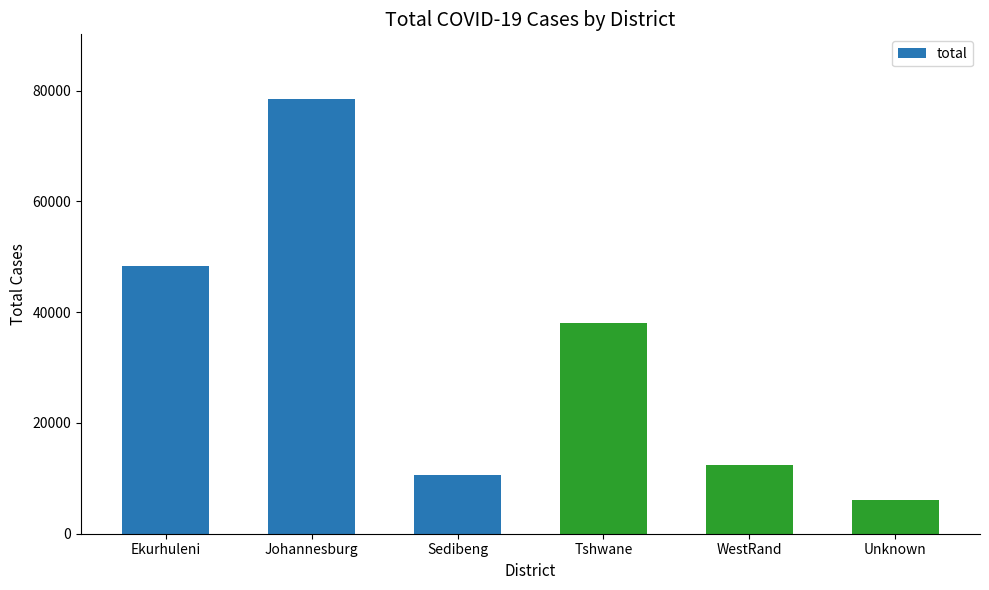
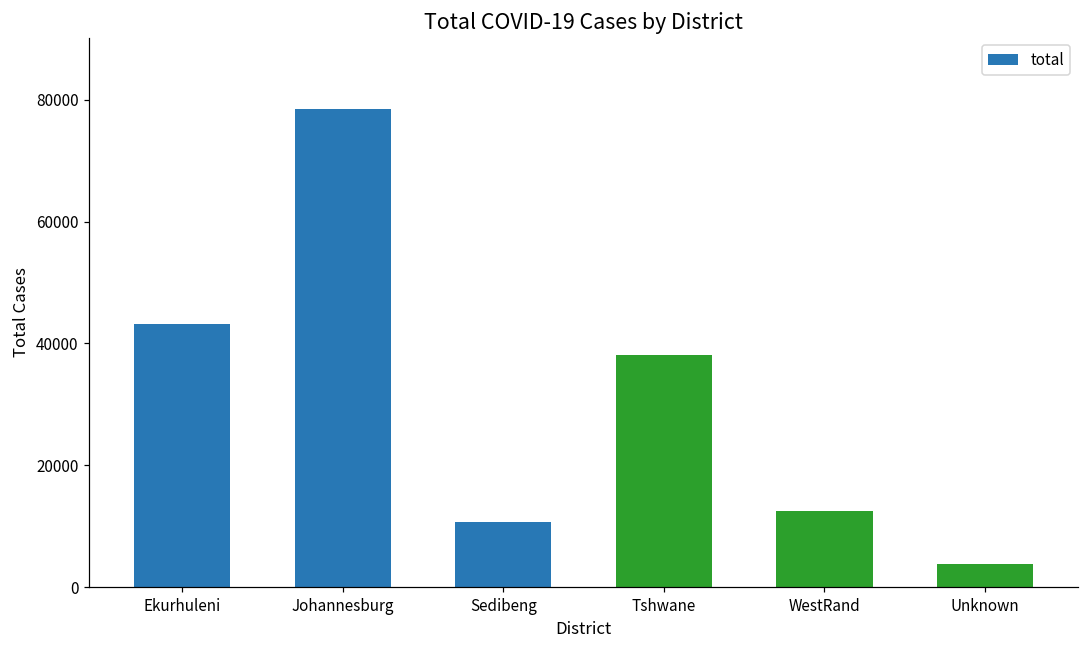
Ekurhuleni: 48000 -> 43000
Unknown: 6000 -> 4000
